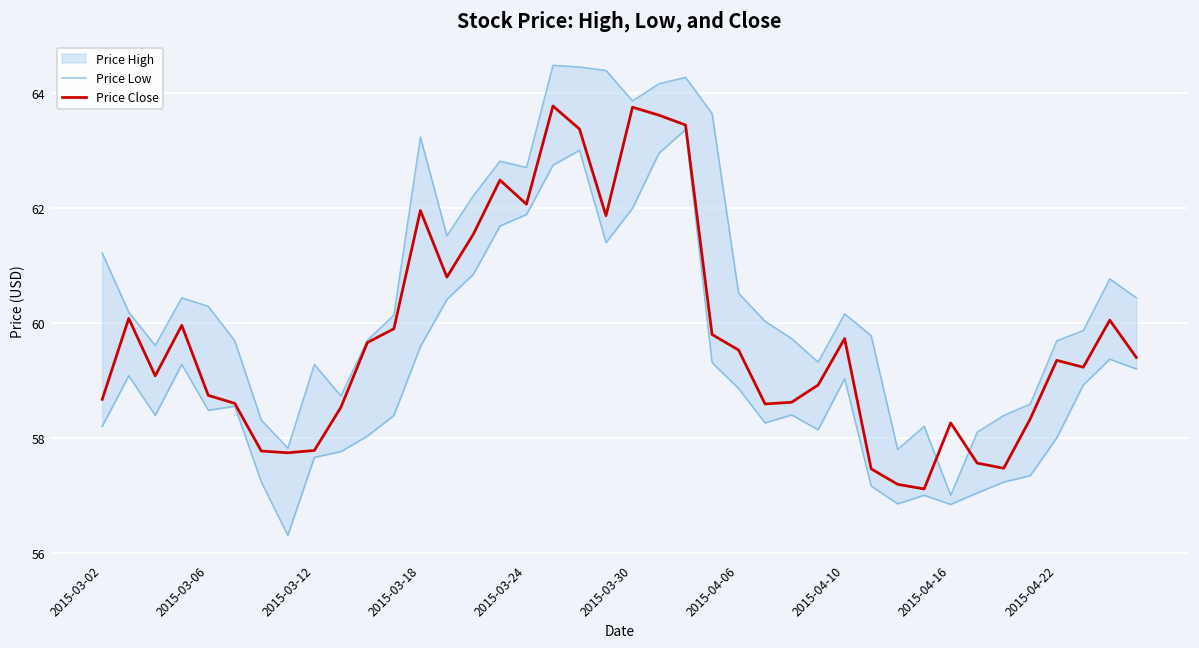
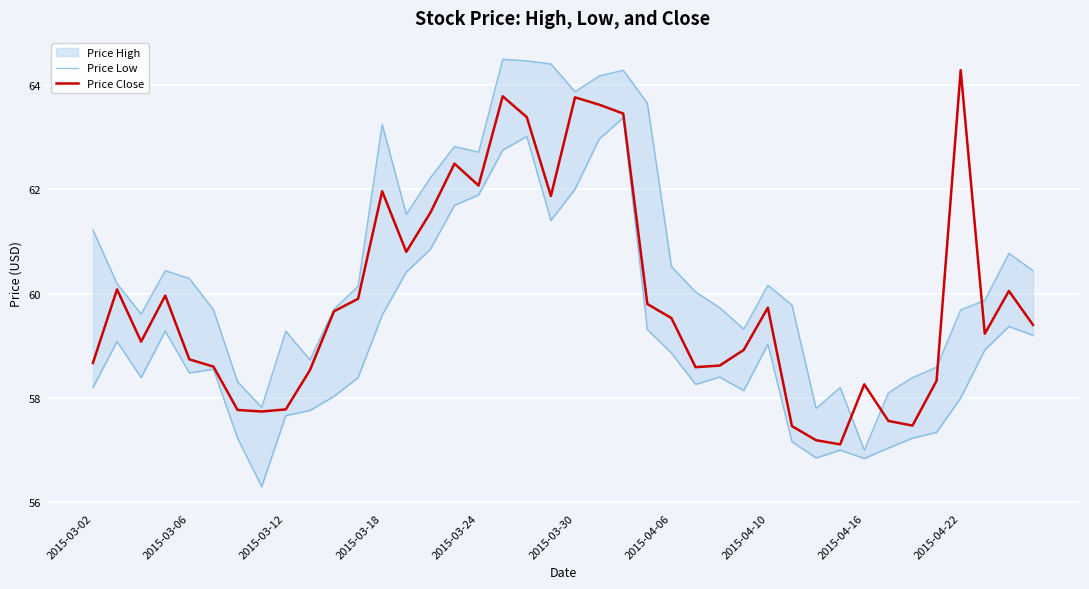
Price Close, 2015-04-22: 59.4 -> 64.3
